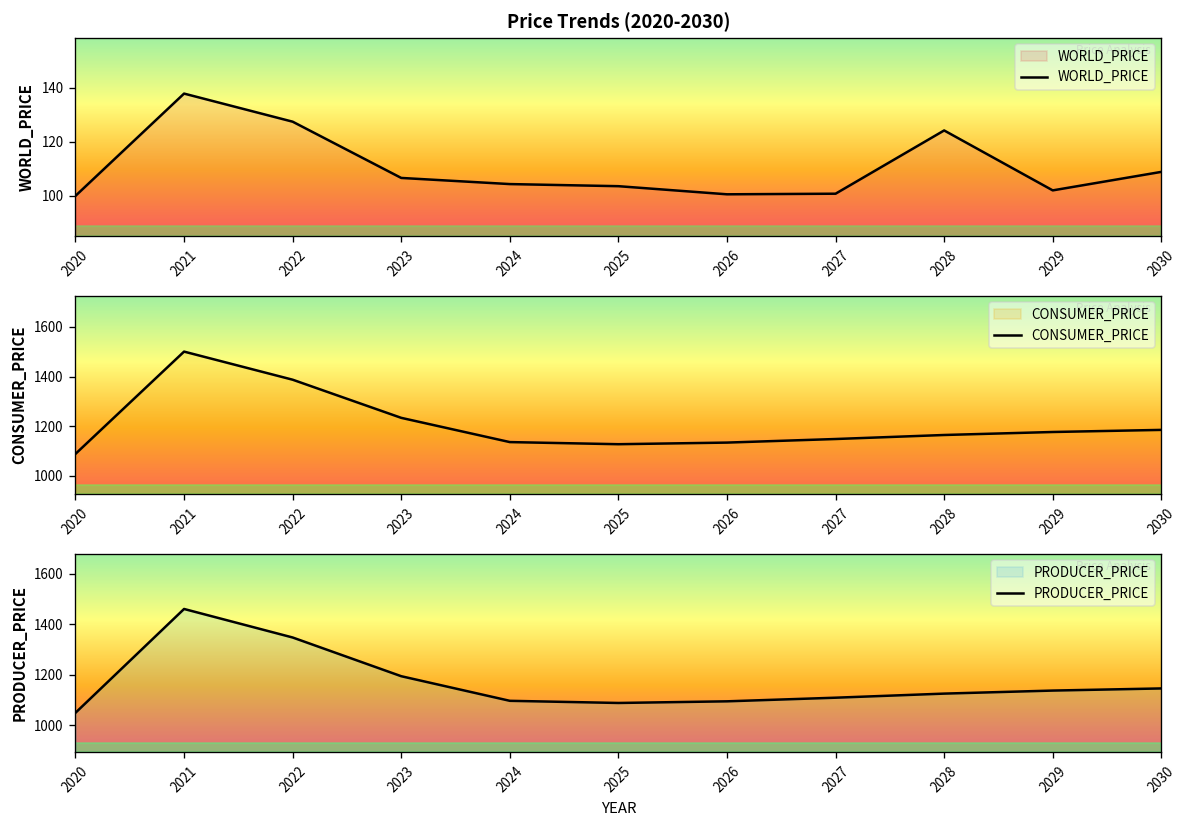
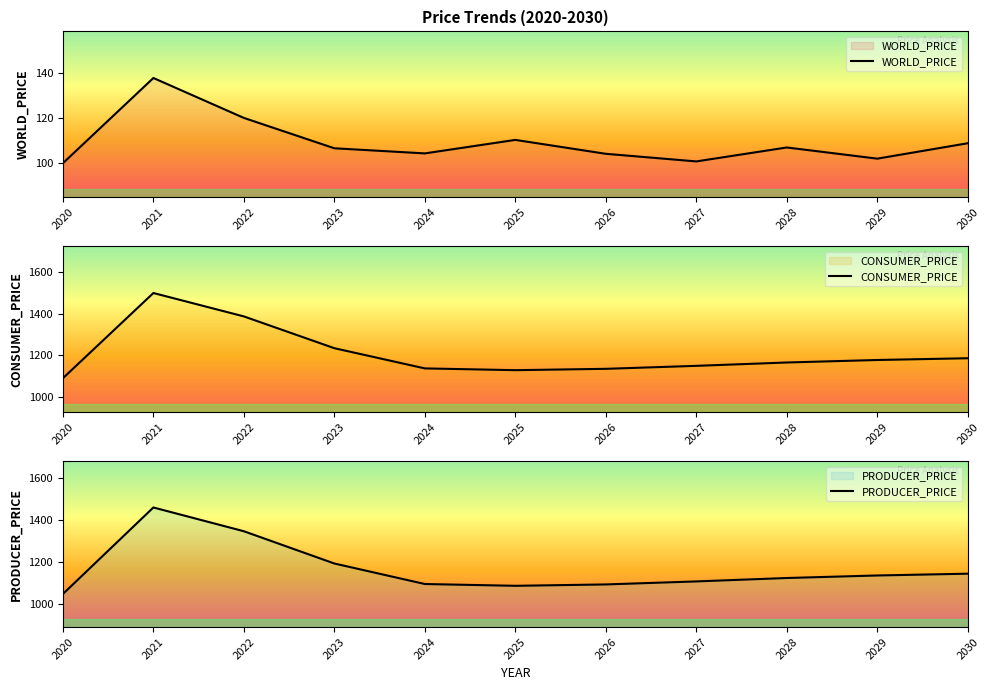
Price Trends (2020-2030), 2022: 127 -> 120
Price Trends (2020-2030), 2025: 104 -> 110
Price Trends (2020-2030), 2026: 101 -> 104
Price Trends (2020-2030), 2028: 124 -> 107
